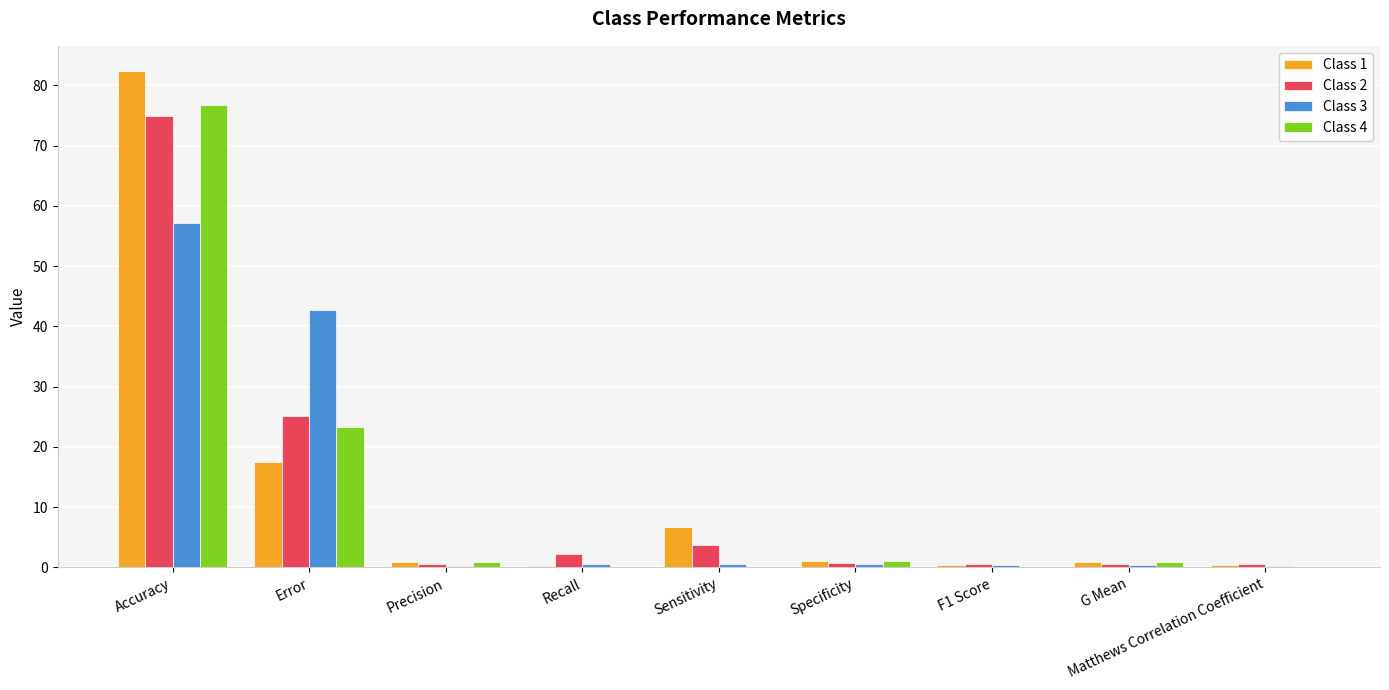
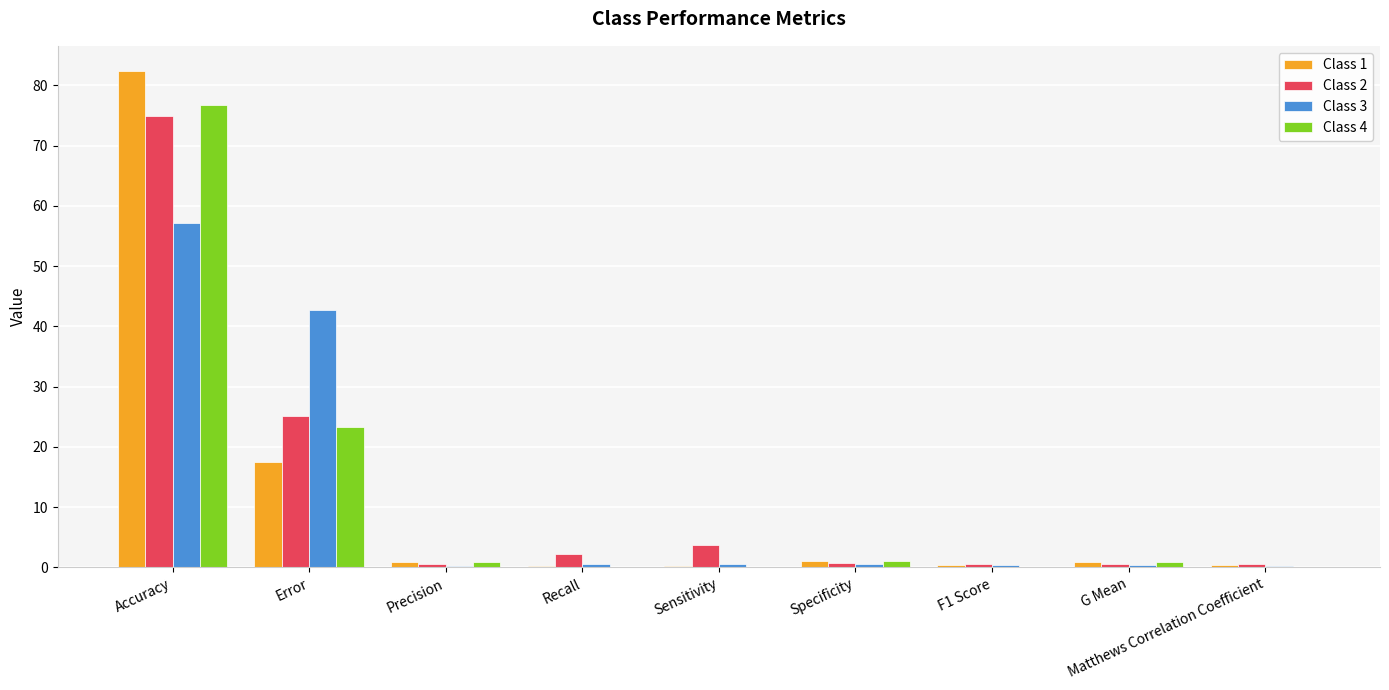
Class 1, Sensitivity: 7 -> 0
